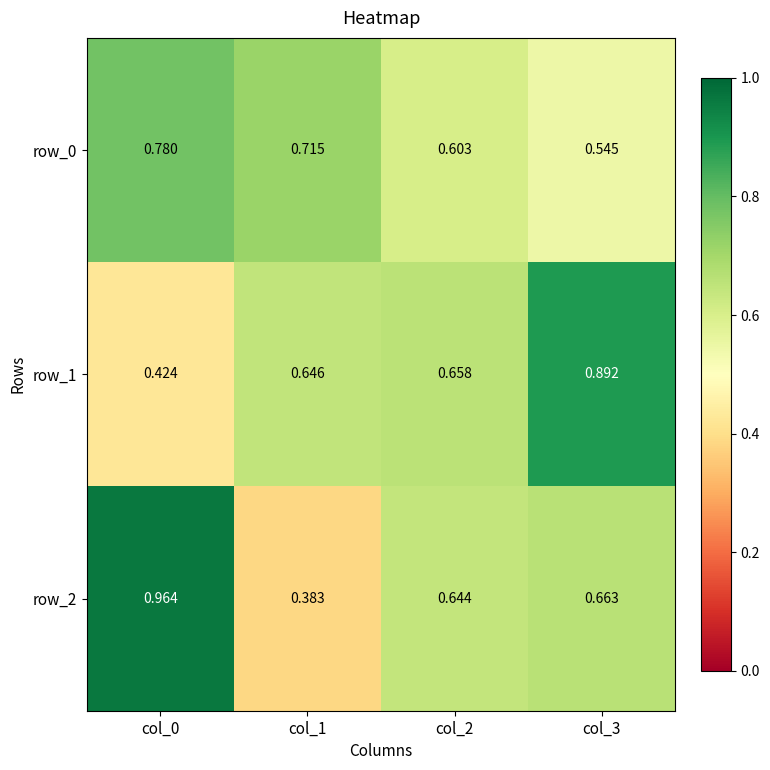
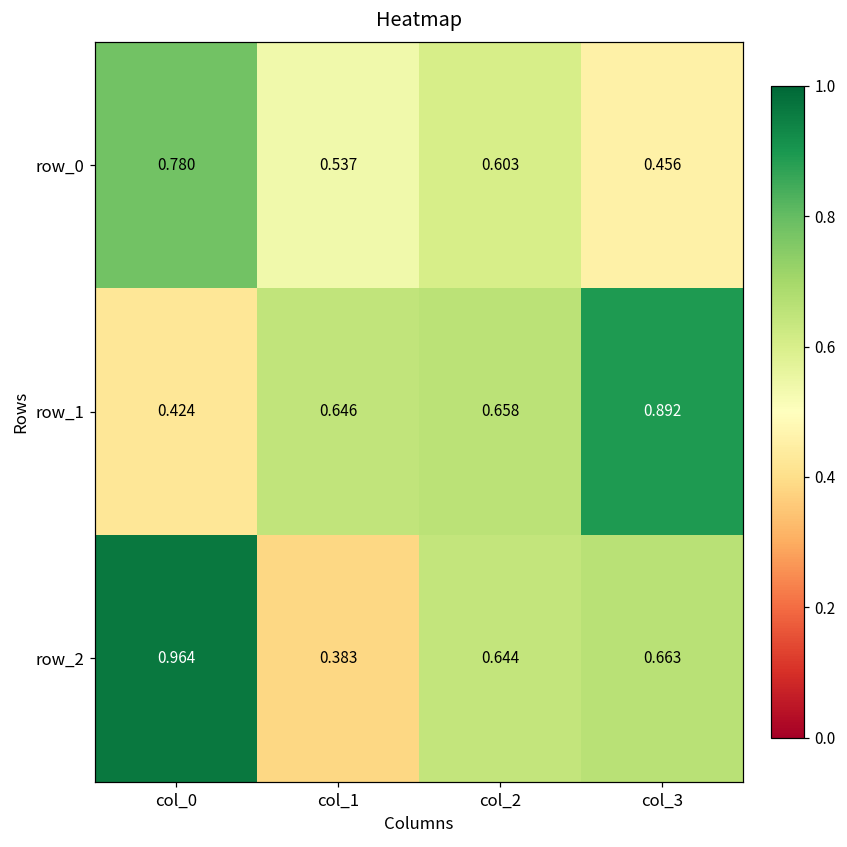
row_0, col_1: 0.715 -> 0.537
row_0, col_3: 0.545 -> 0.456
